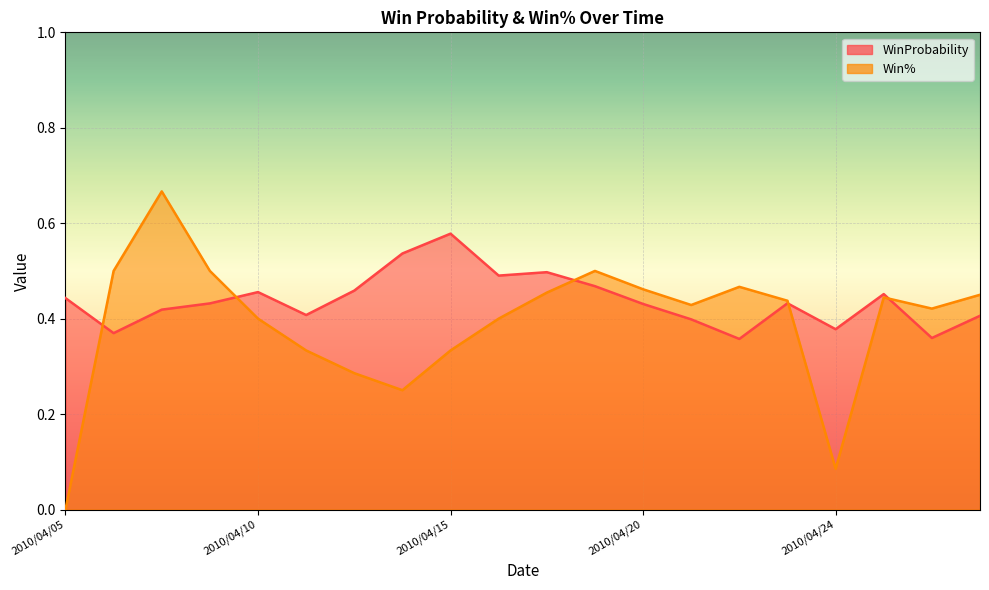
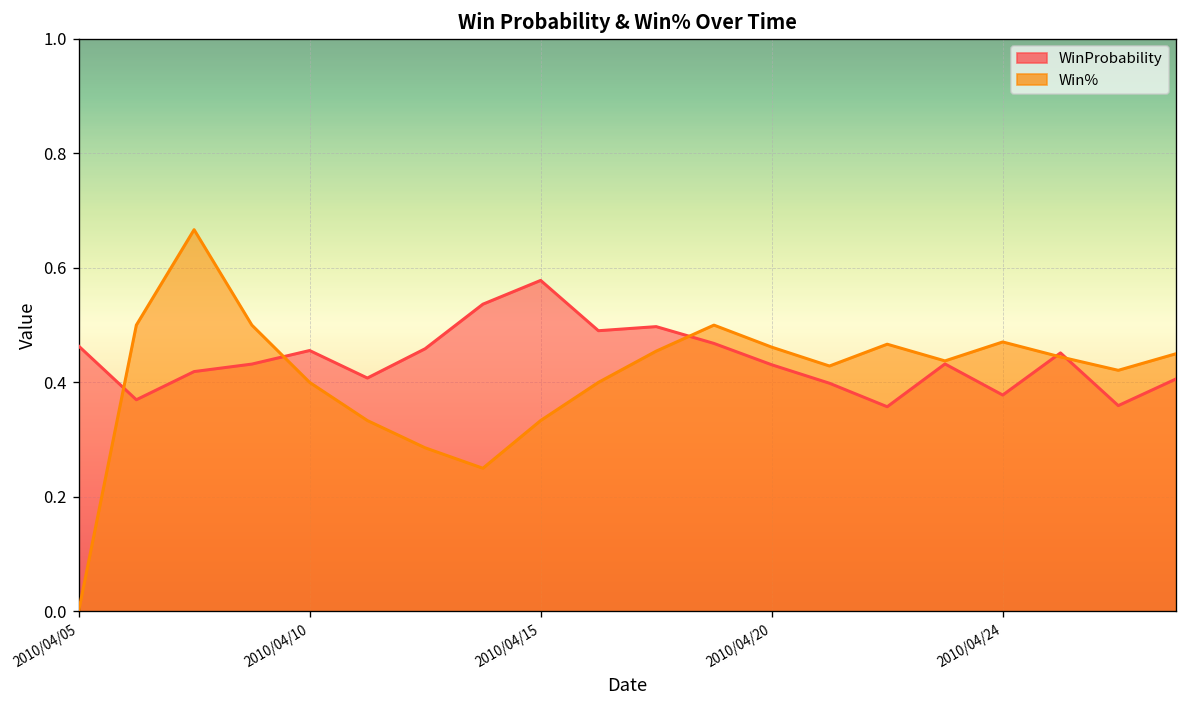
WinProbability, 2010/04/05: 0.44 -> 0.46
Win%, 2010/04/24: 0.09 -> 0.47
